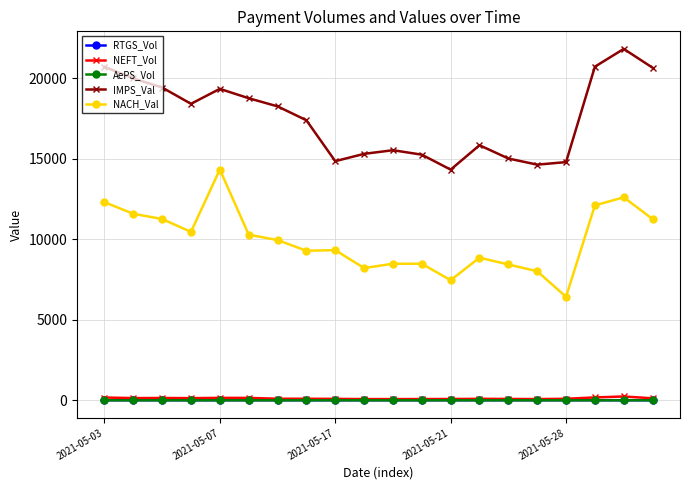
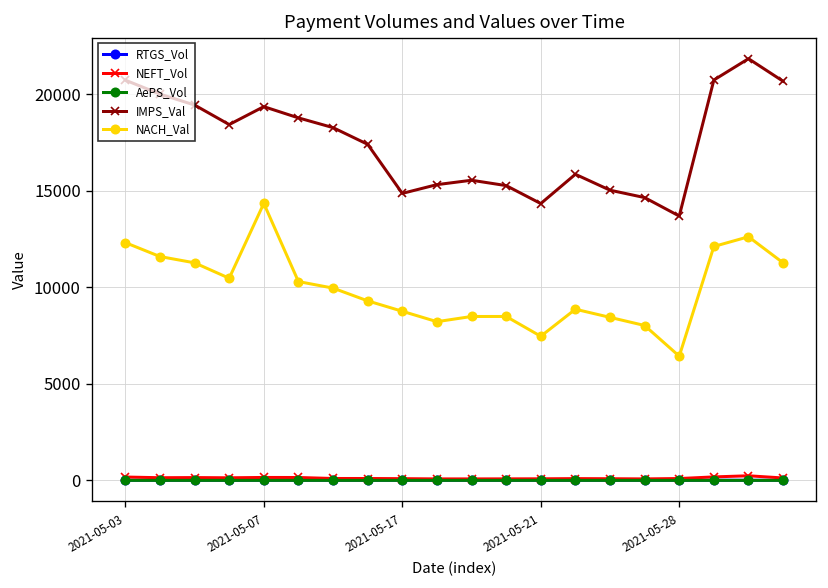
NACH_Val, 2021-05-17: 9300 -> 8800
IMPS_Val, 2021-05-28: 14800 -> 13700
